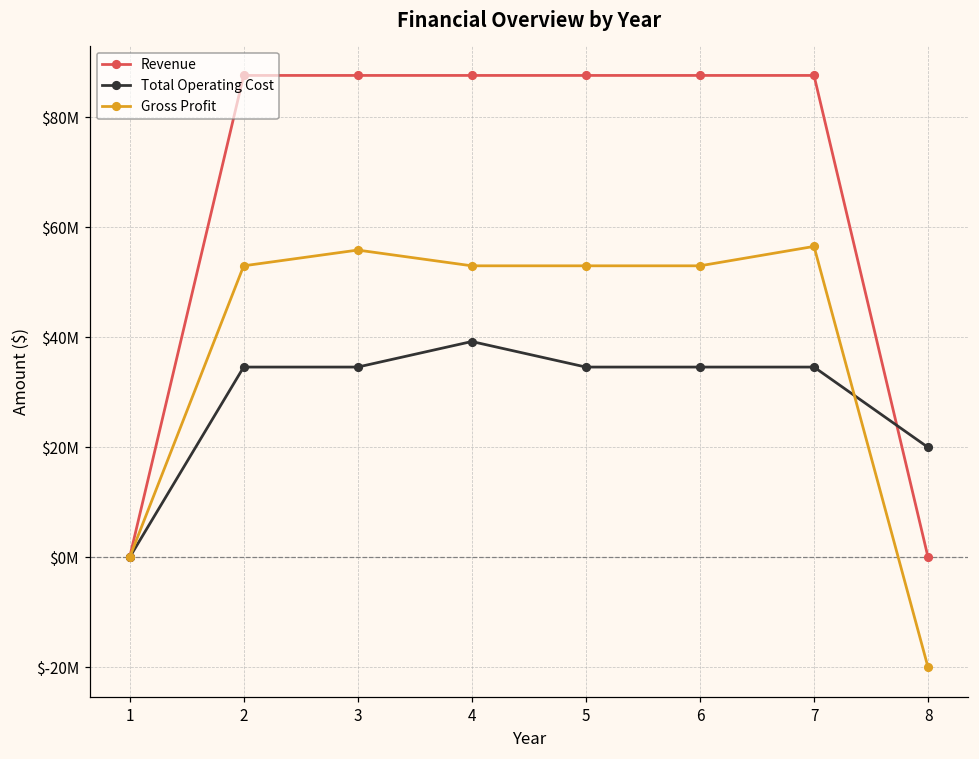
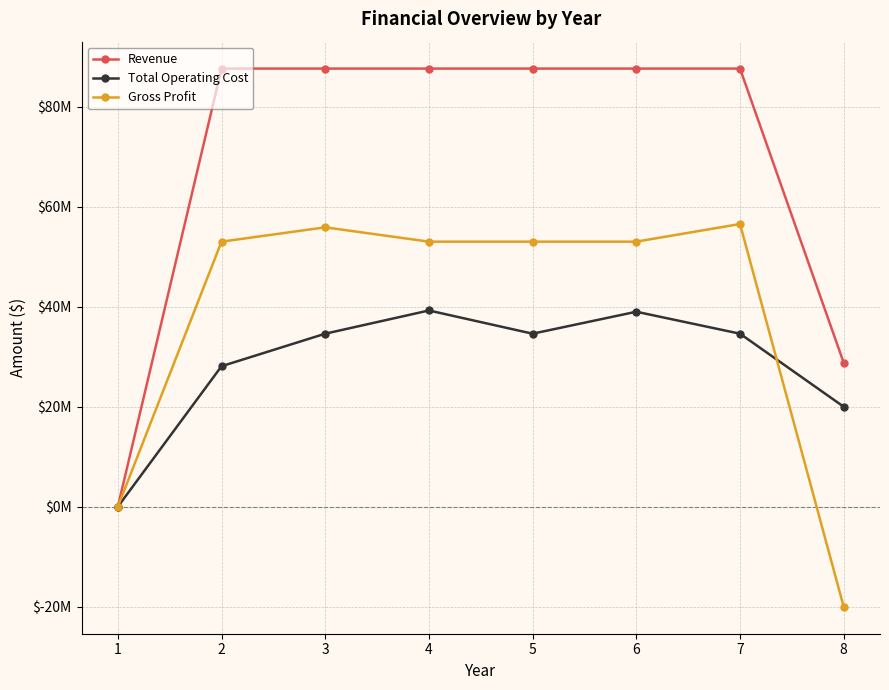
Total Operating Cost, 2: $35000000 -> $28000000
Total Operating Cost, 6: $35000000 -> $39000000
Revenue, 8: $0 -> $29000000
